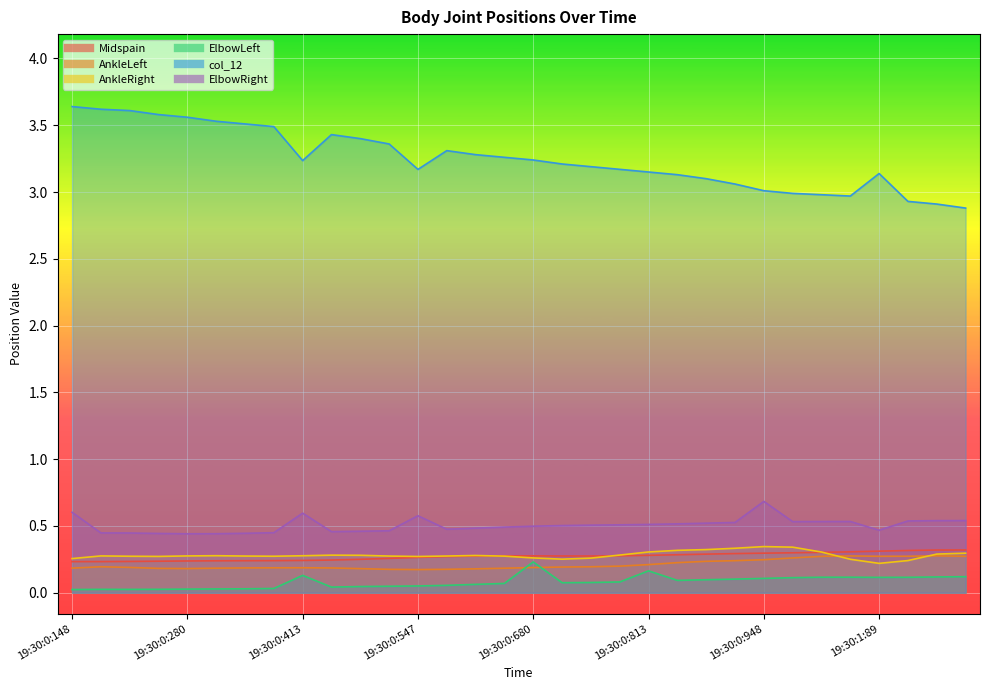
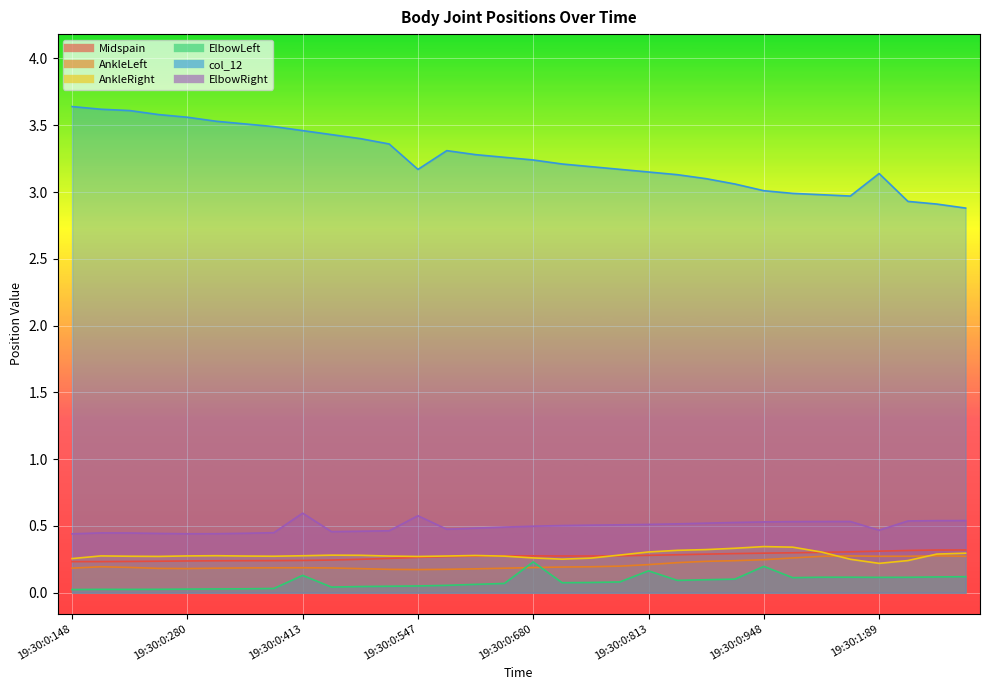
ElbowRight, 19:30:0:148: 0.60 -> 0.44
col_12, 19:30:0:413: 3.24 -> 3.46
ElbowLeft, 19:30:0:948: 0.11 -> 0.20
ElbowRight, 19:30:0:948: 0.68 -> 0.53
